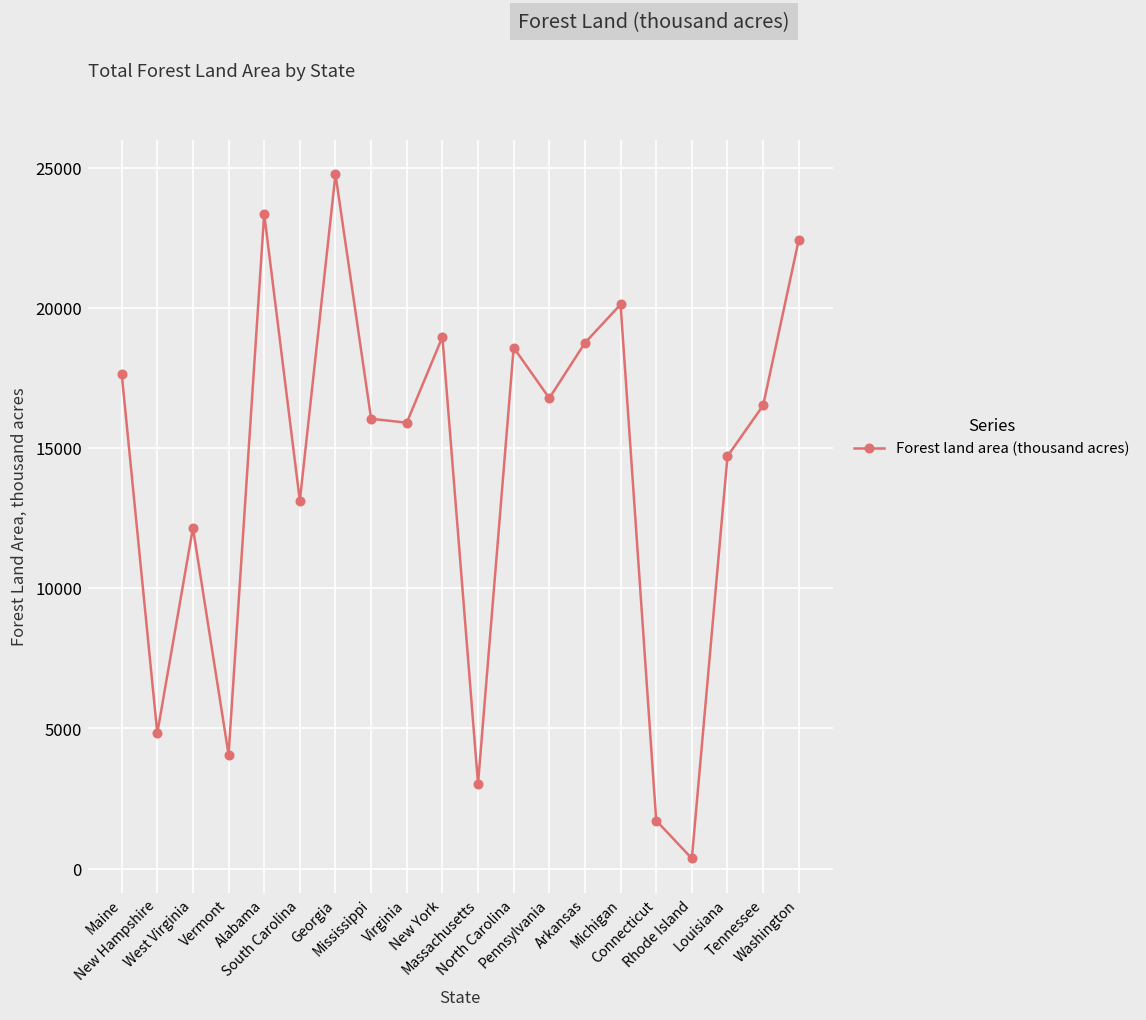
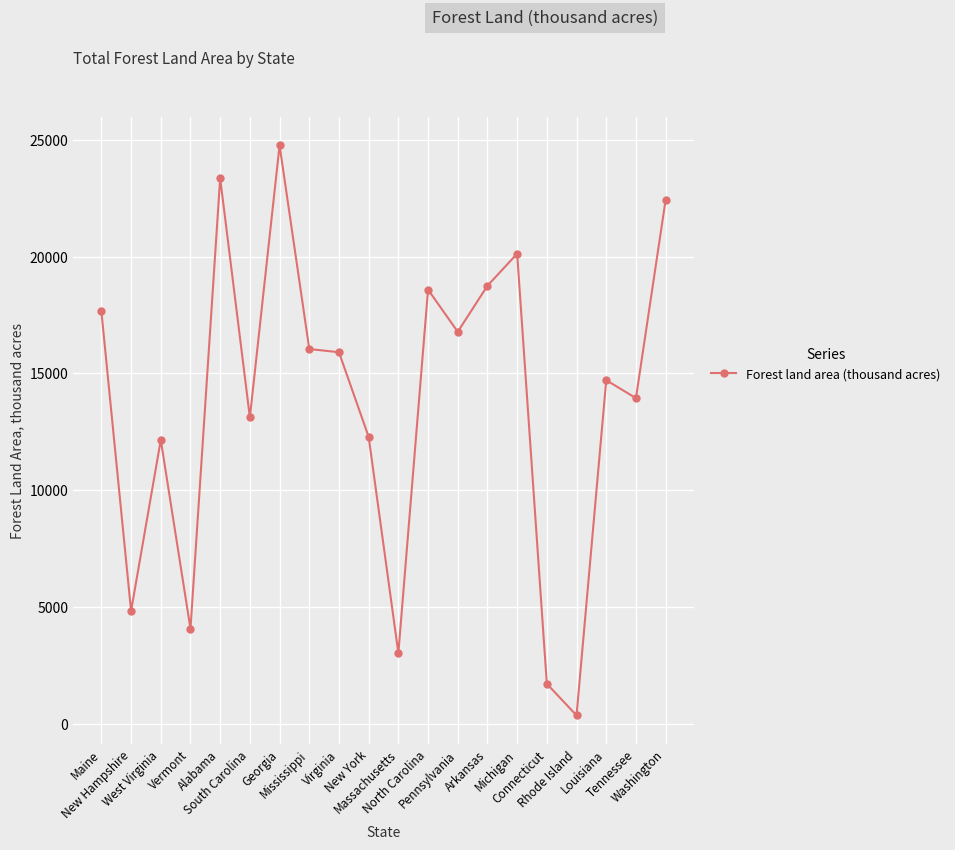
New York: 19000 -> 12300
Tennessee: 16500 -> 13900
